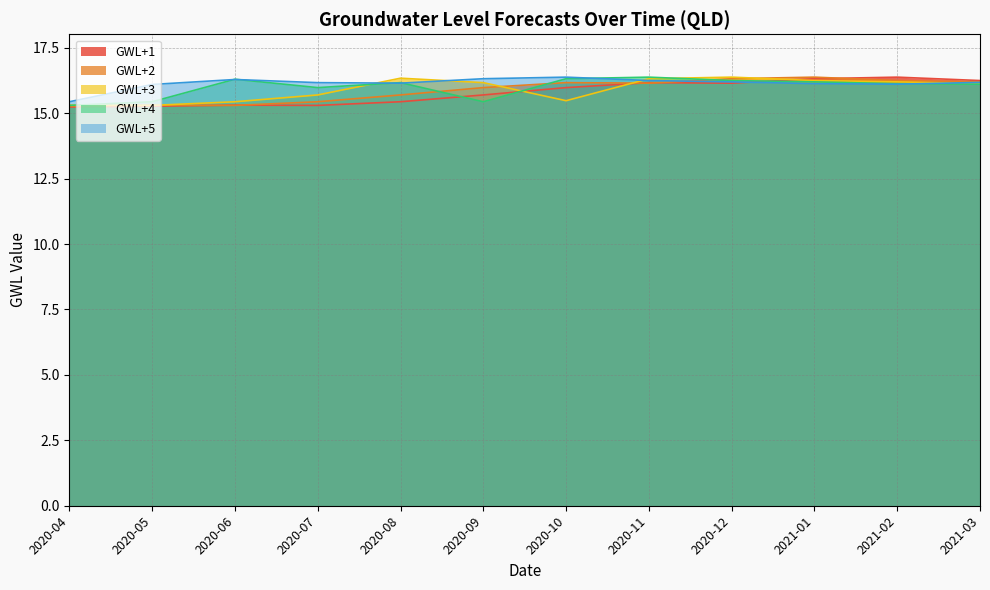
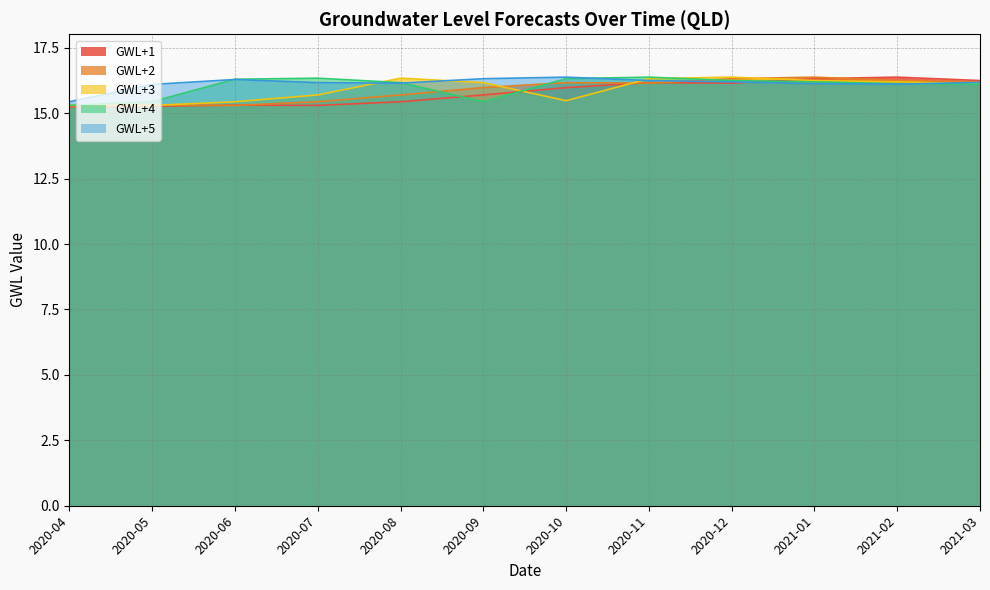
GWL+4, 2020-07: 16.0 -> 16.3
